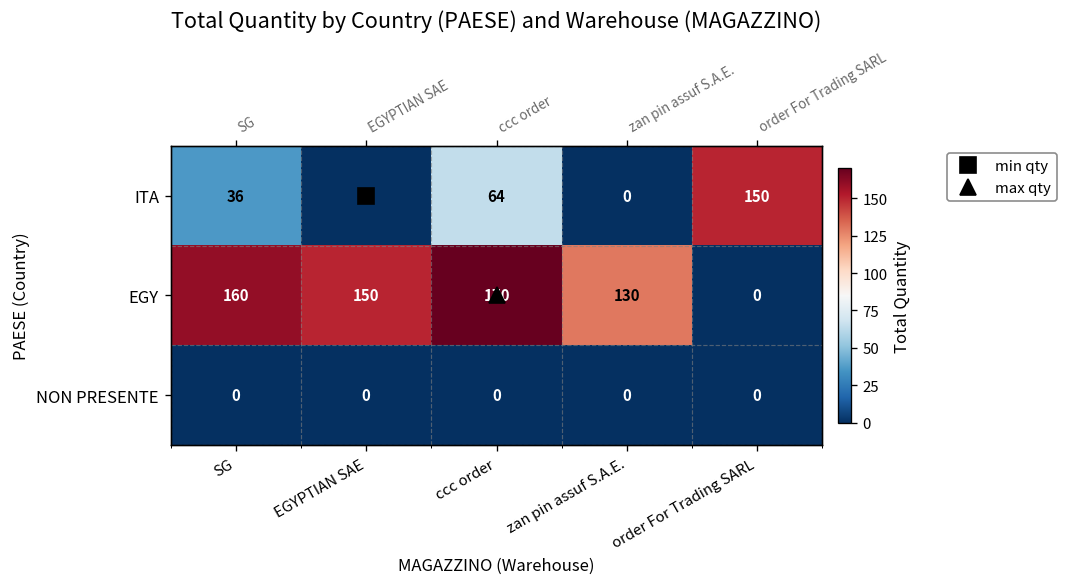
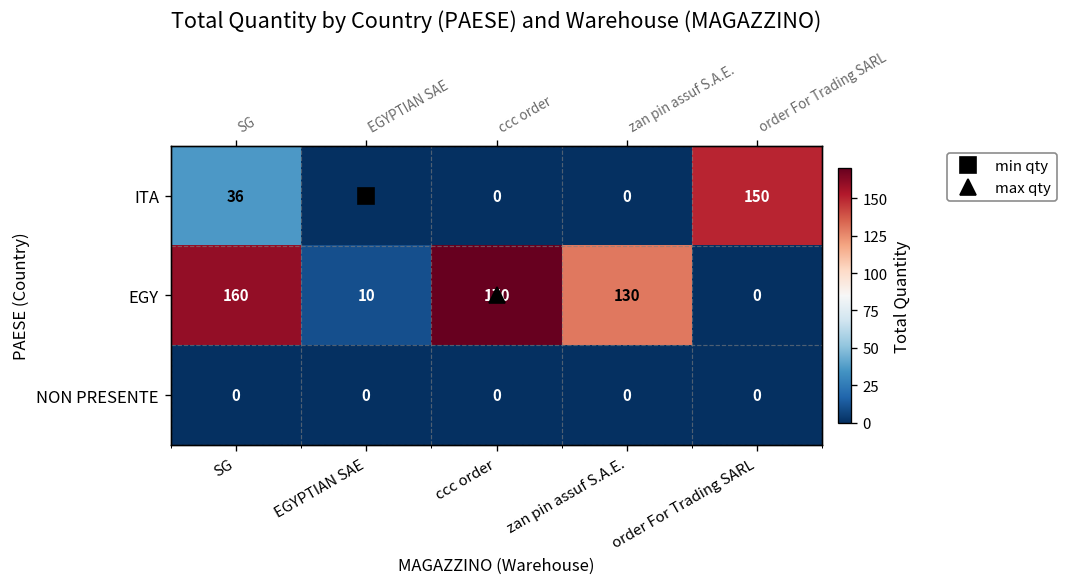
ITA, ccc order: 64 -> 0
EGY, EGYPTIAN SAE: 150 -> 10
